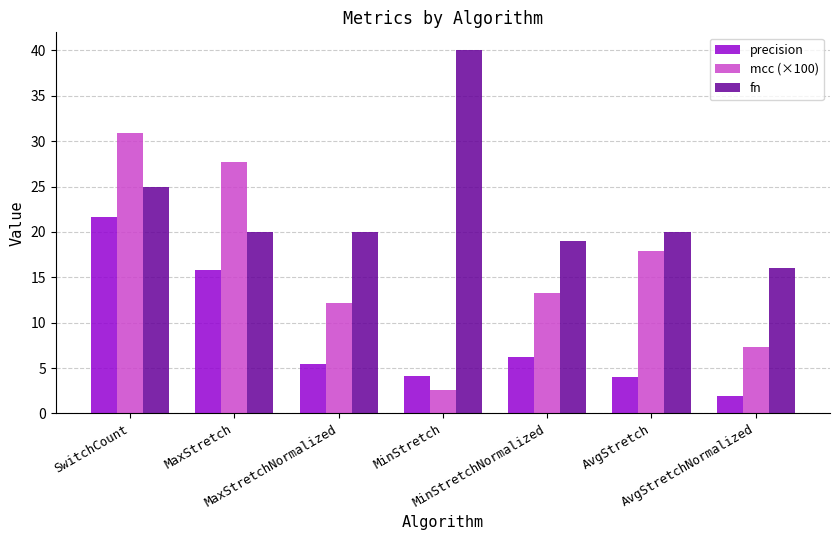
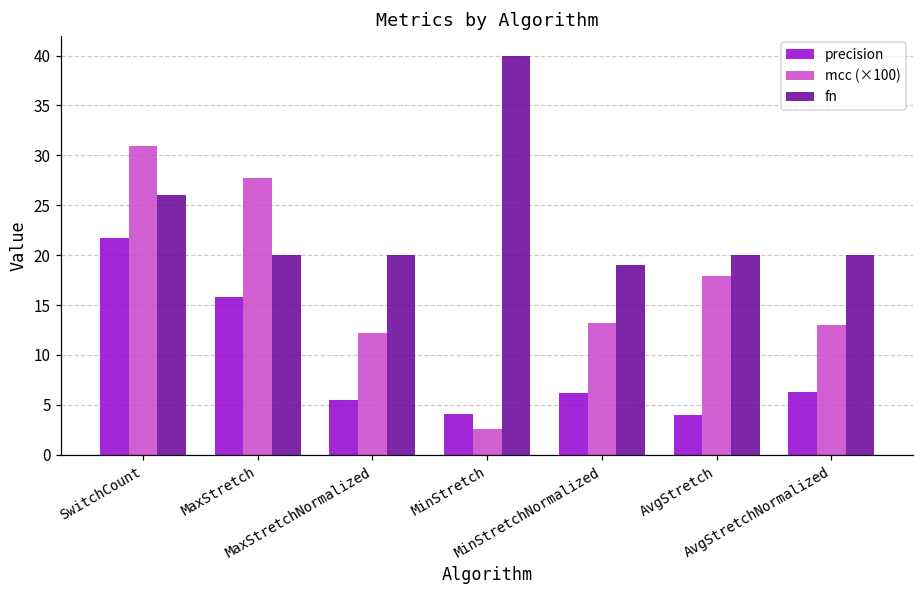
fn, SwitchCount: 25 -> 26
precision, AvgStretchNormalized: 2 -> 6
mcc (×100), AvgStretchNormalized: 7 -> 13
fn, AvgStretchNormalized: 16 -> 20
